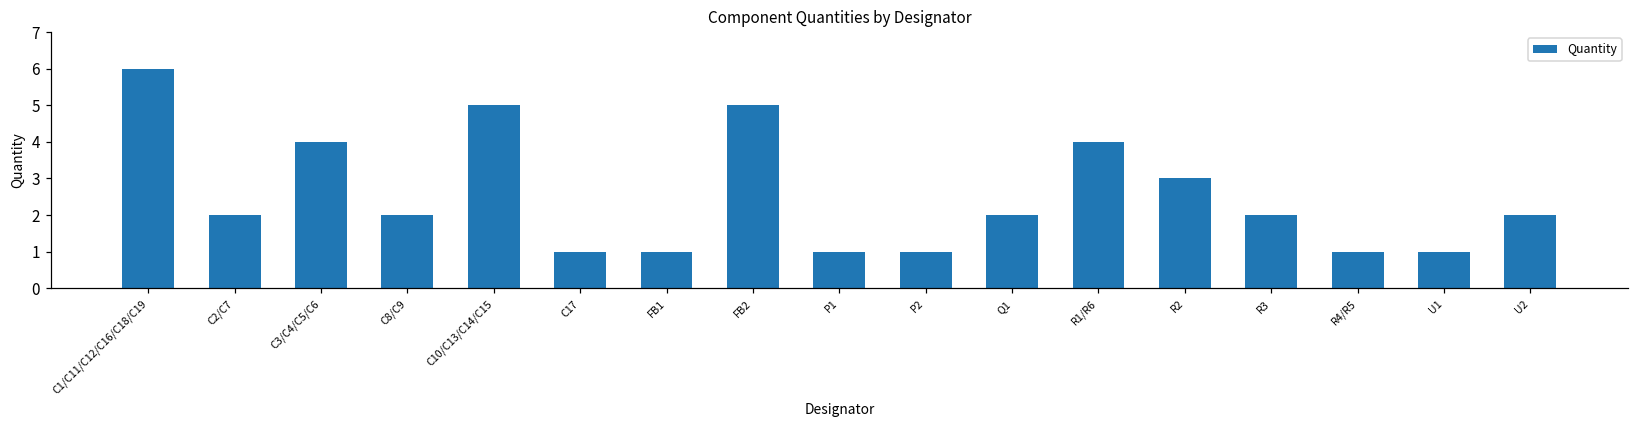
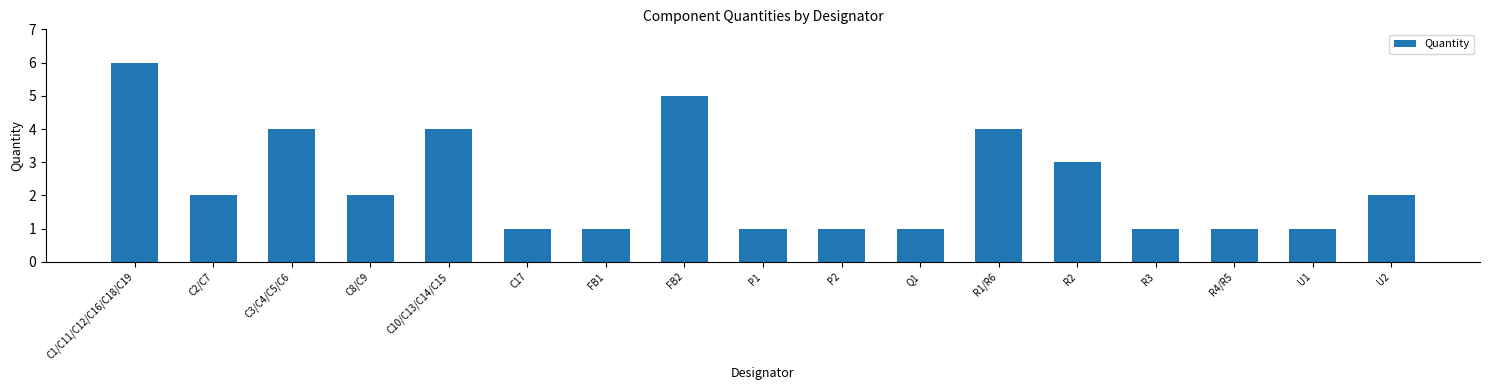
C10/C13/C14/C15: 5 -> 4
Q1: 2 -> 1
R3: 2 -> 1
